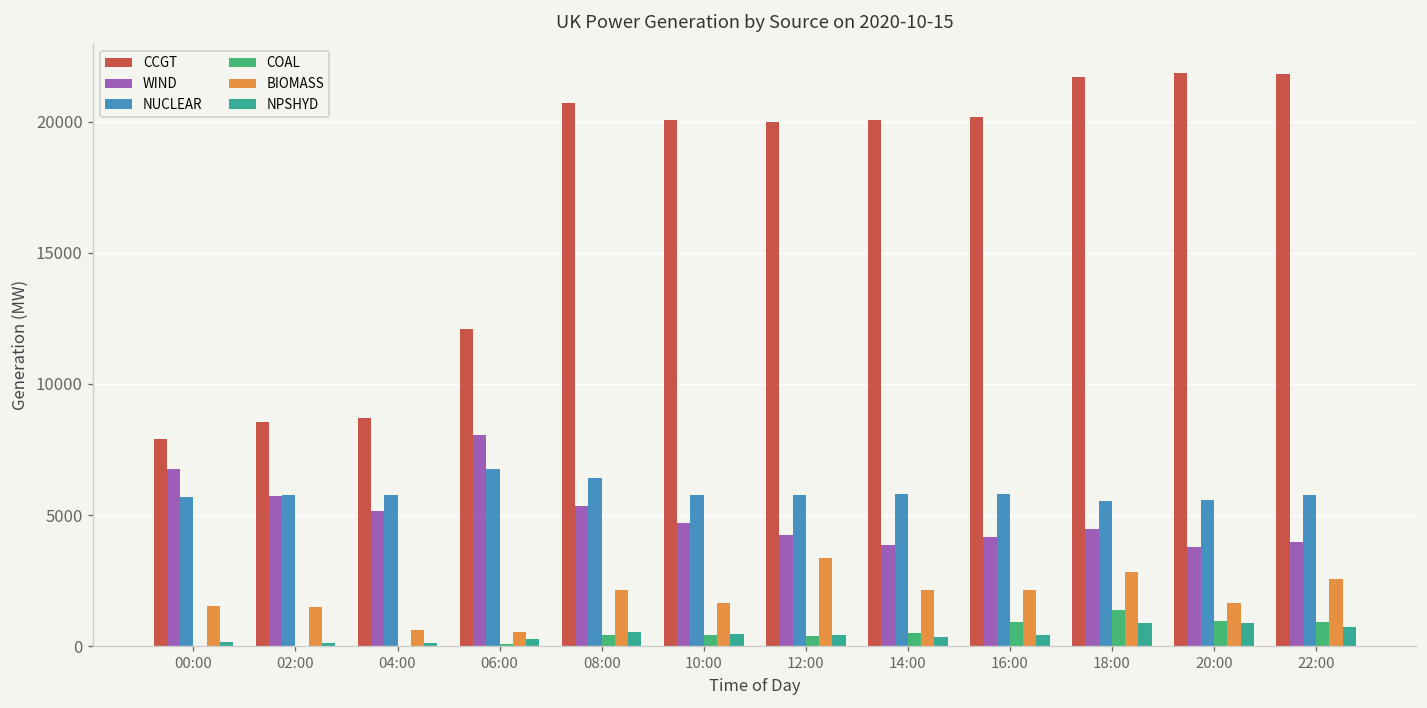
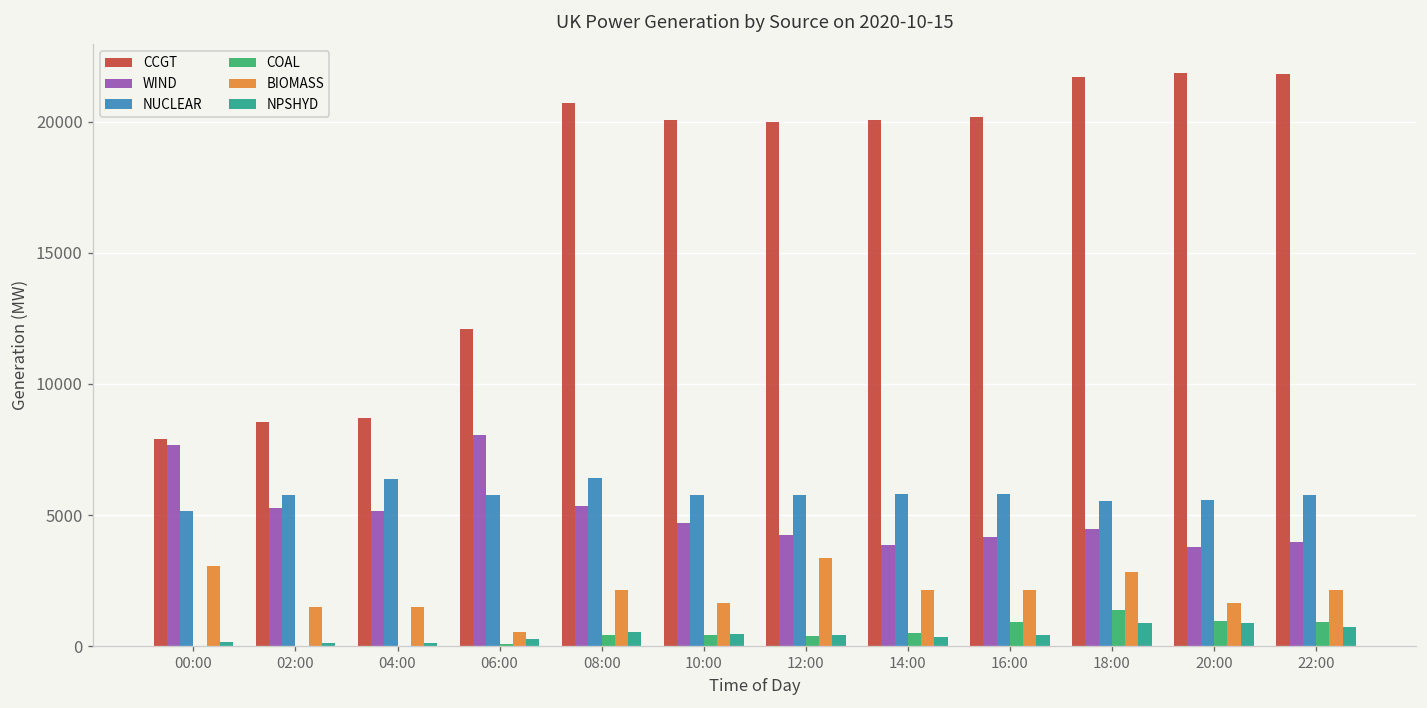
WIND, 00:00: 6800 -> 7700
NUCLEAR, 00:00: 5700 -> 5200
BIOMASS, 00:00: 1500 -> 3100
WIND, 02:00: 5700 -> 5300
NUCLEAR, 04:00: 5800 -> 6400
BIOMASS, 04:00: 600 -> 1500
NUCLEAR, 06:00: 6700 -> 5800
BIOMASS, 22:00: 2600 -> 2100
